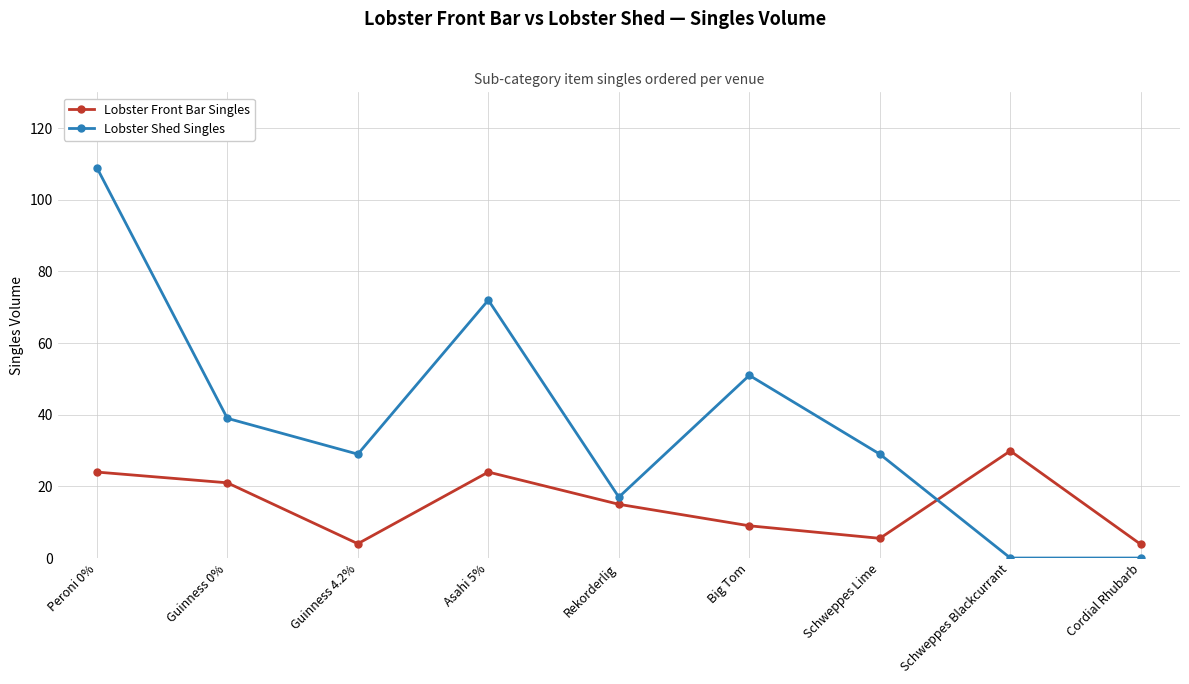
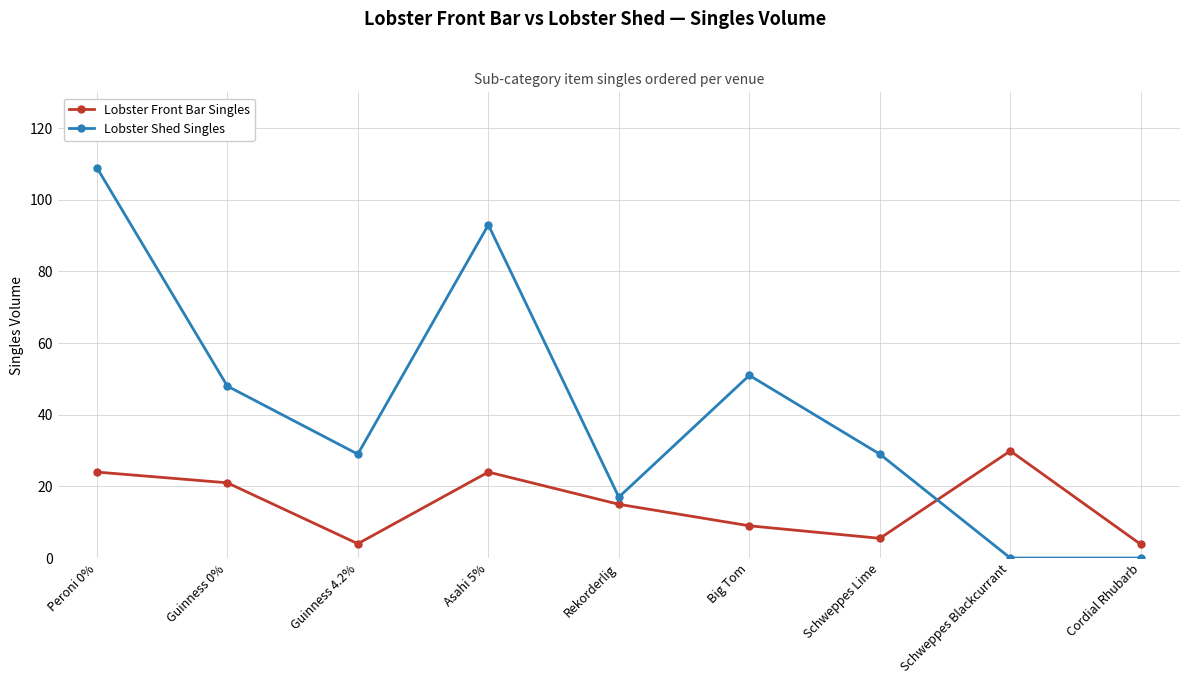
Lobster Shed Singles, Guinness 0%: 39 -> 48
Lobster Shed Singles, Asahi 5%: 72 -> 93
